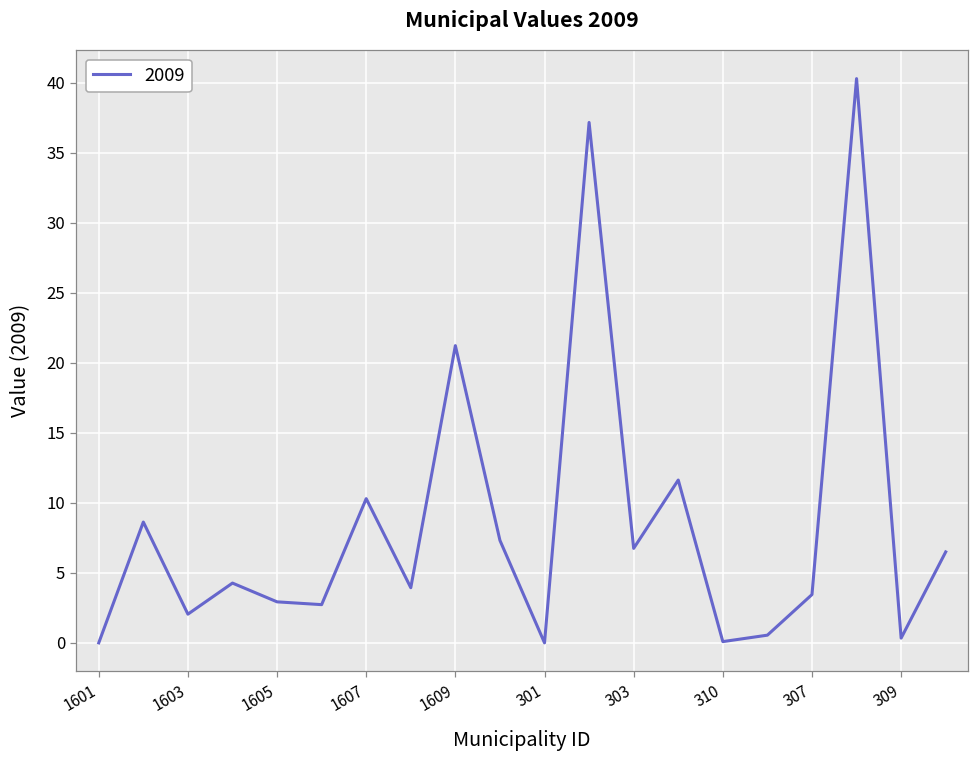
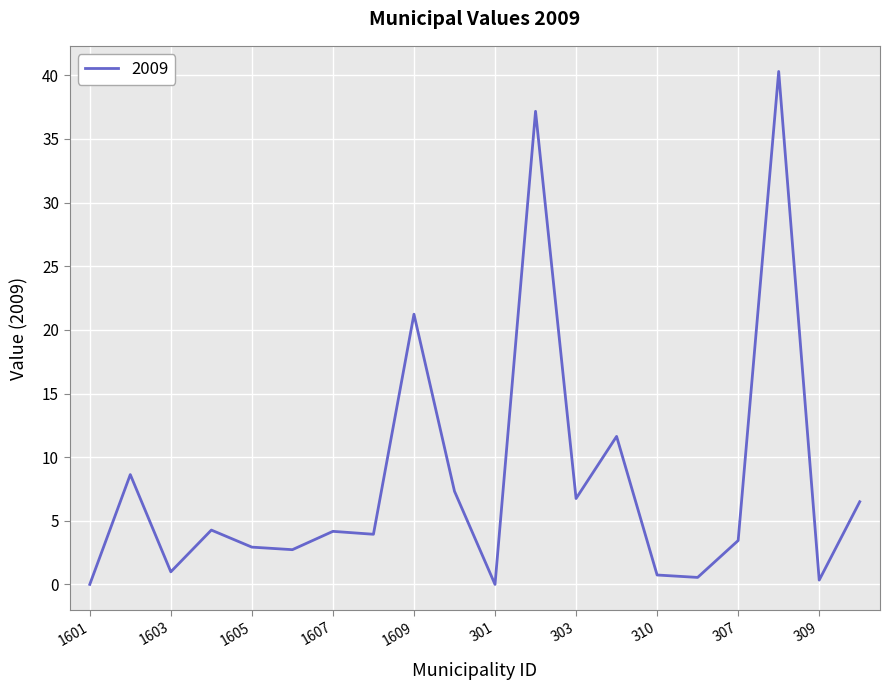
1603: 2.1 -> 1.0
1607: 10.3 -> 4.2
310: 0.1 -> 0.7
